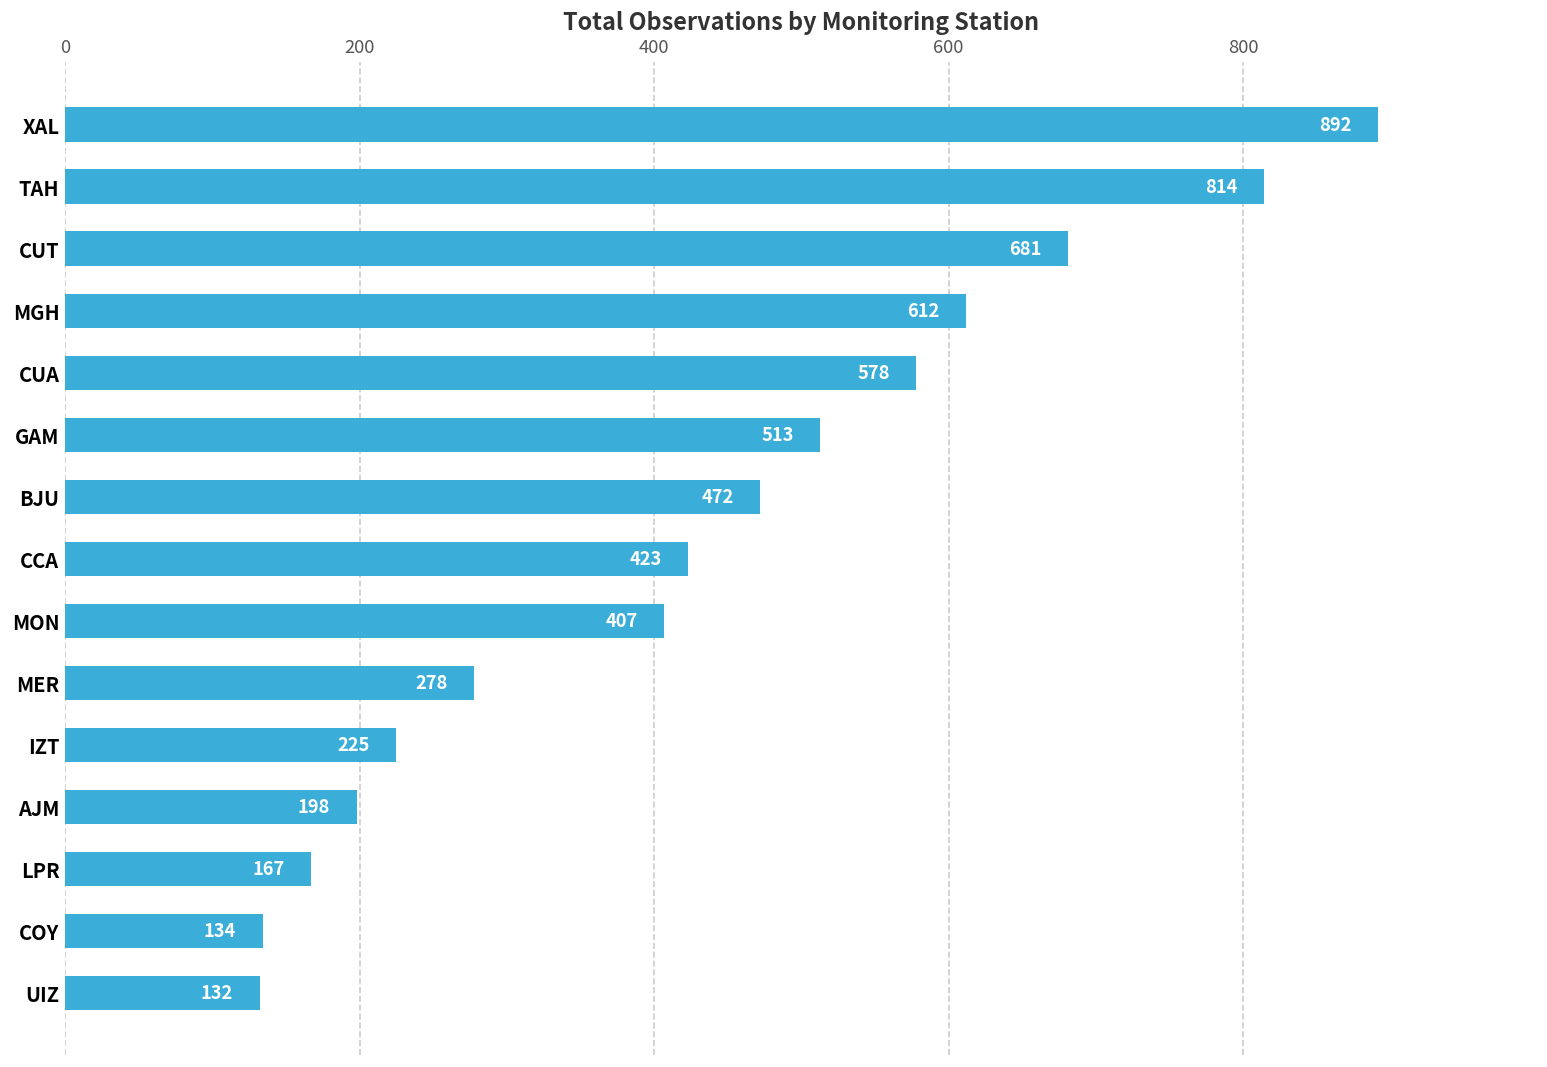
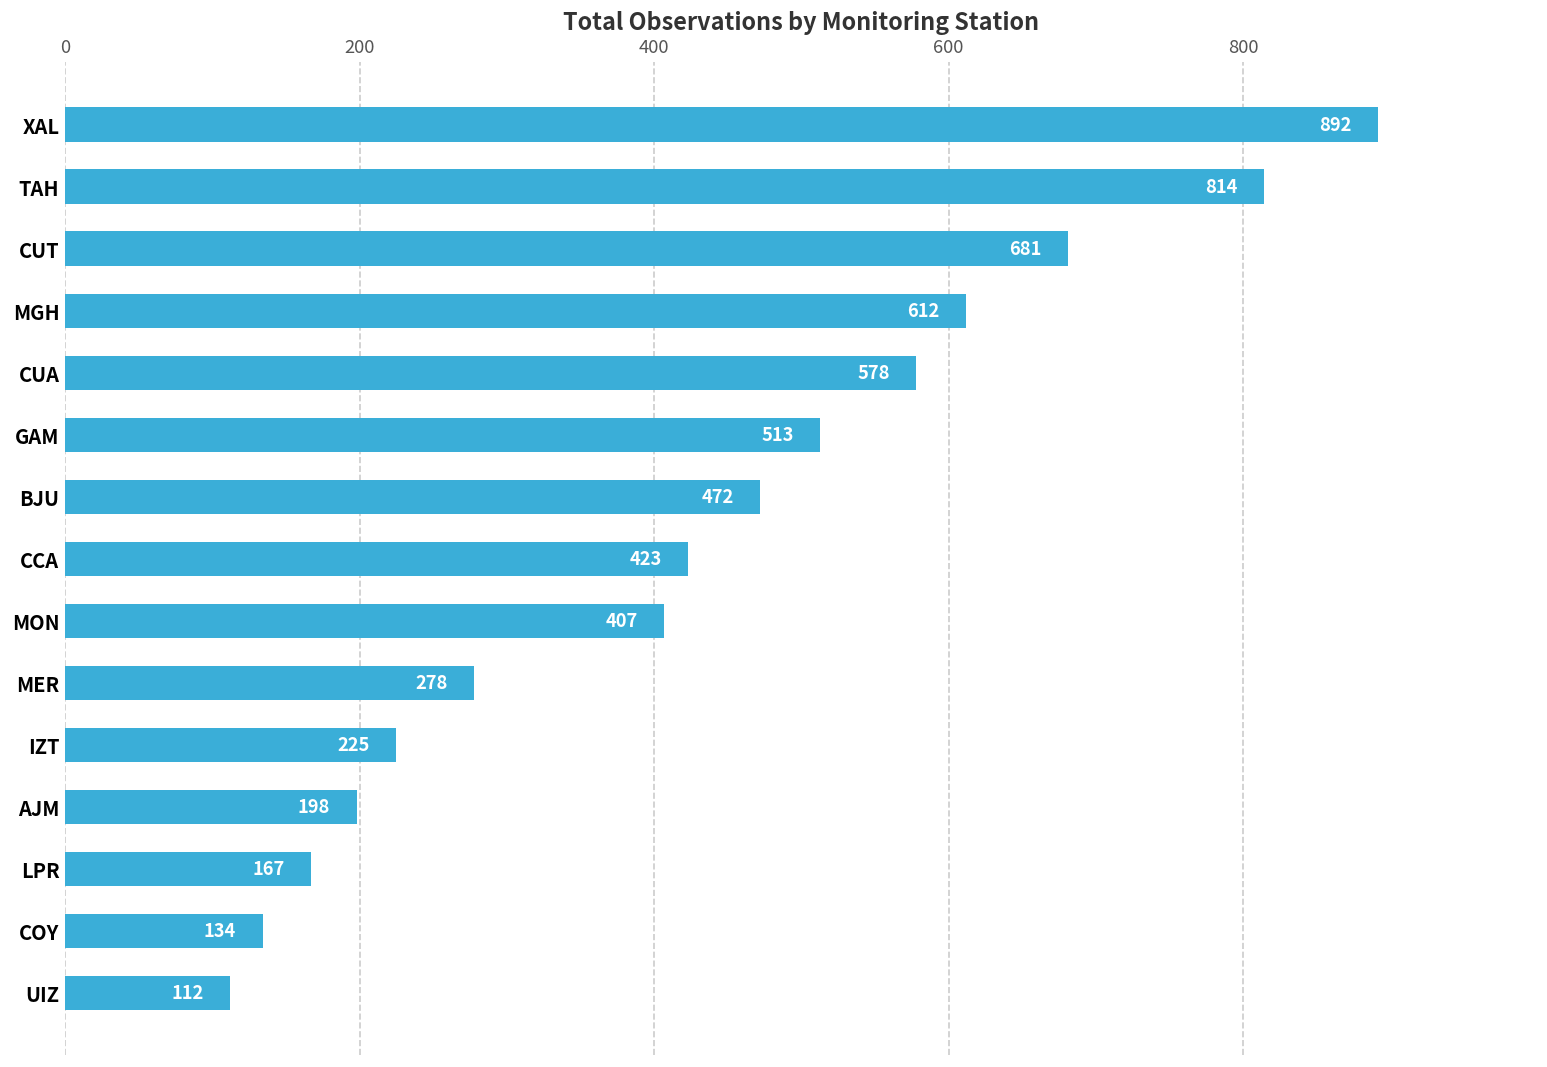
UIZ: 132 -> 112
